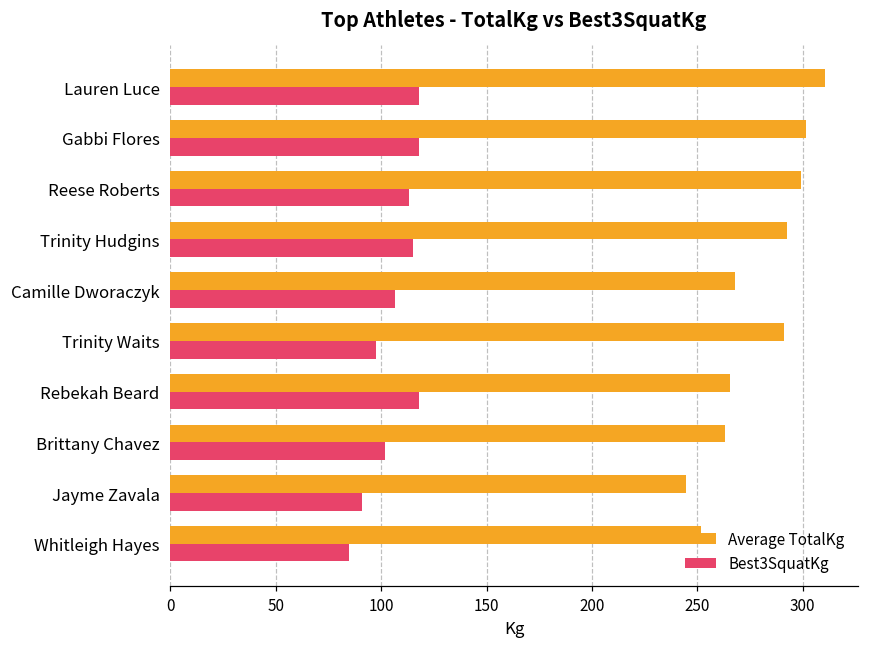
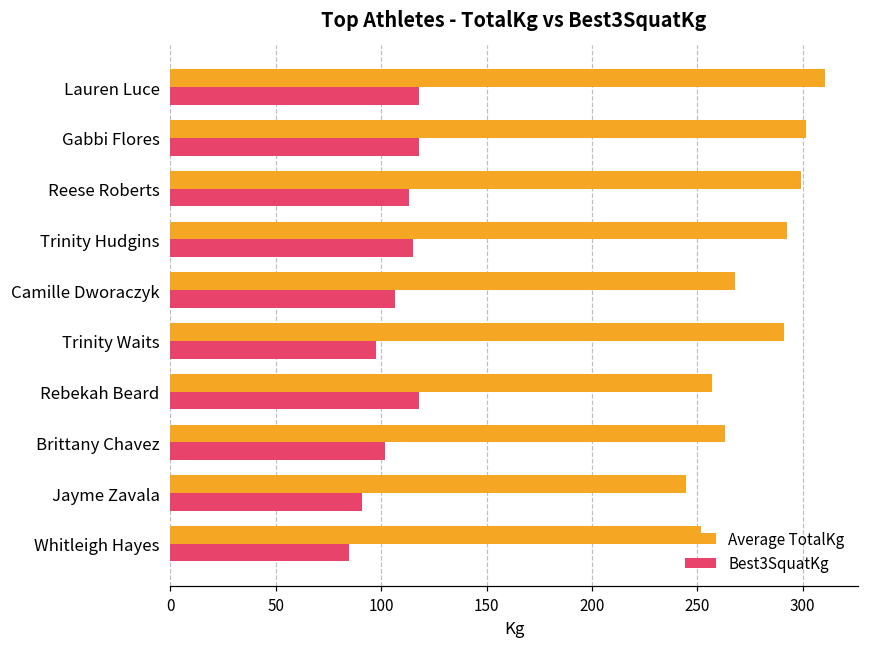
Average TotalKg, Rebekah Beard: 265 -> 257
